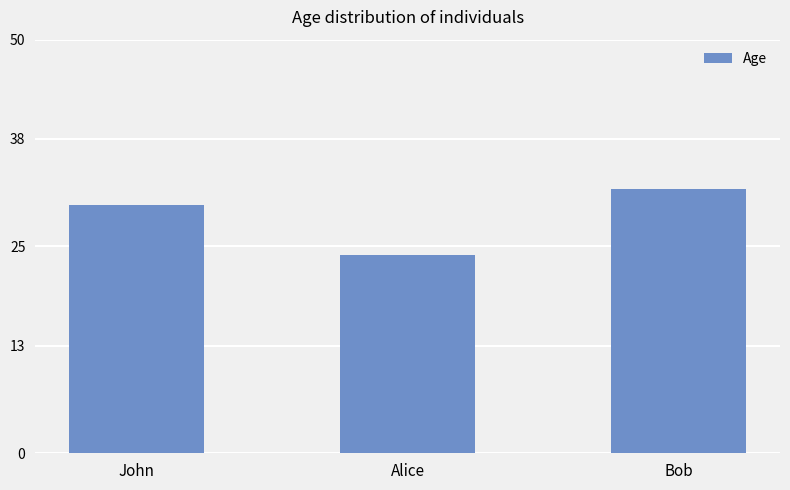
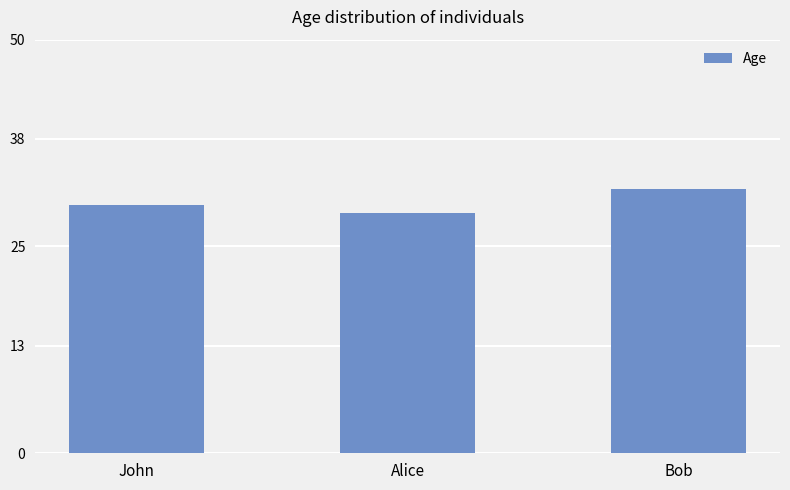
Alice: 24 -> 29
